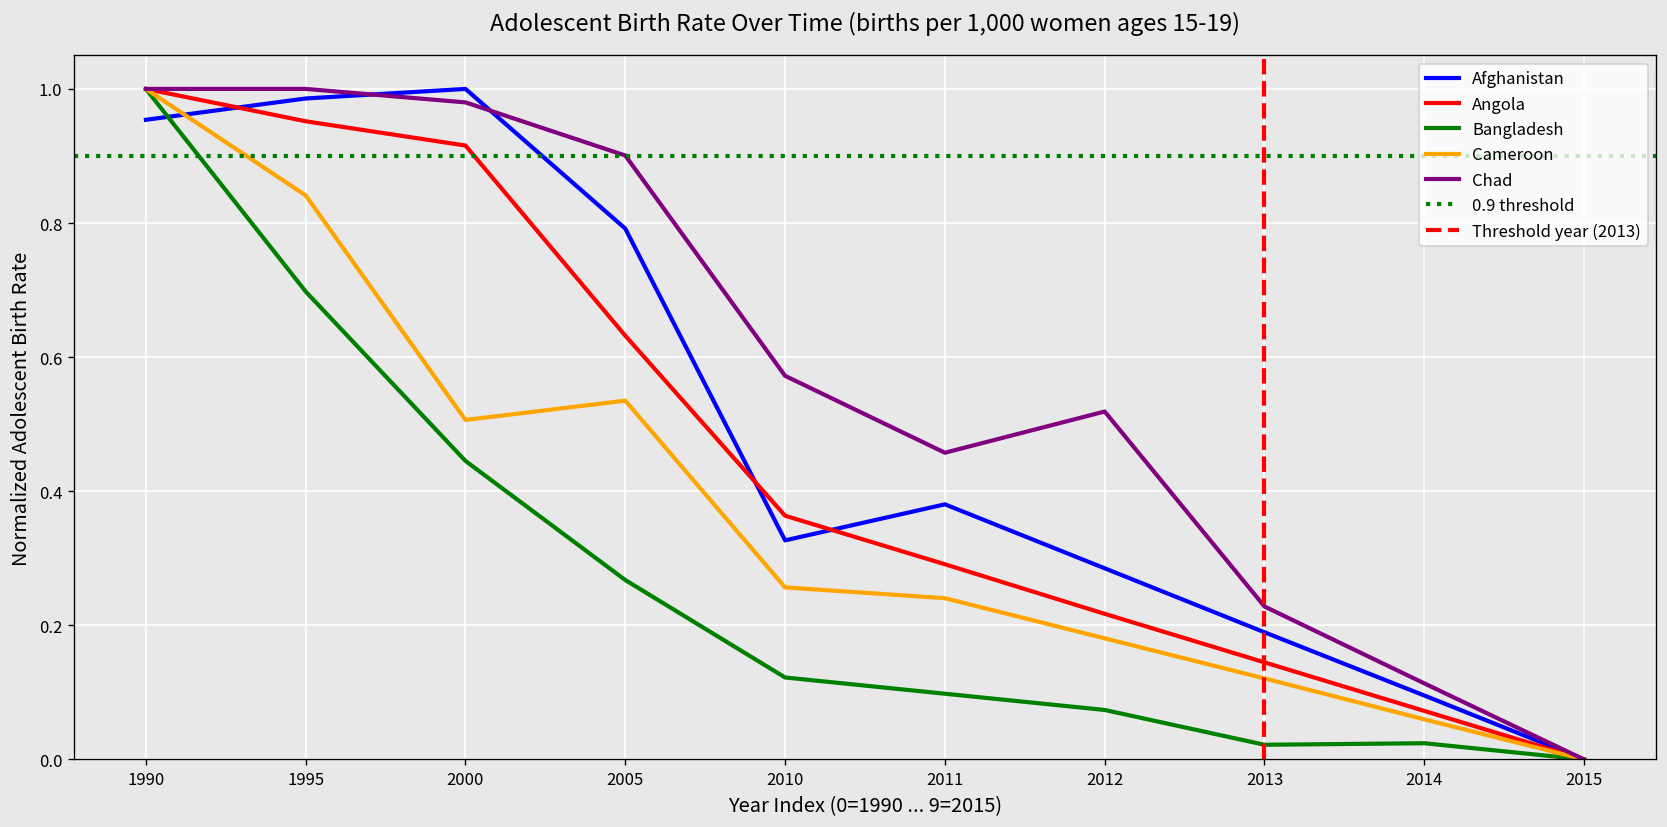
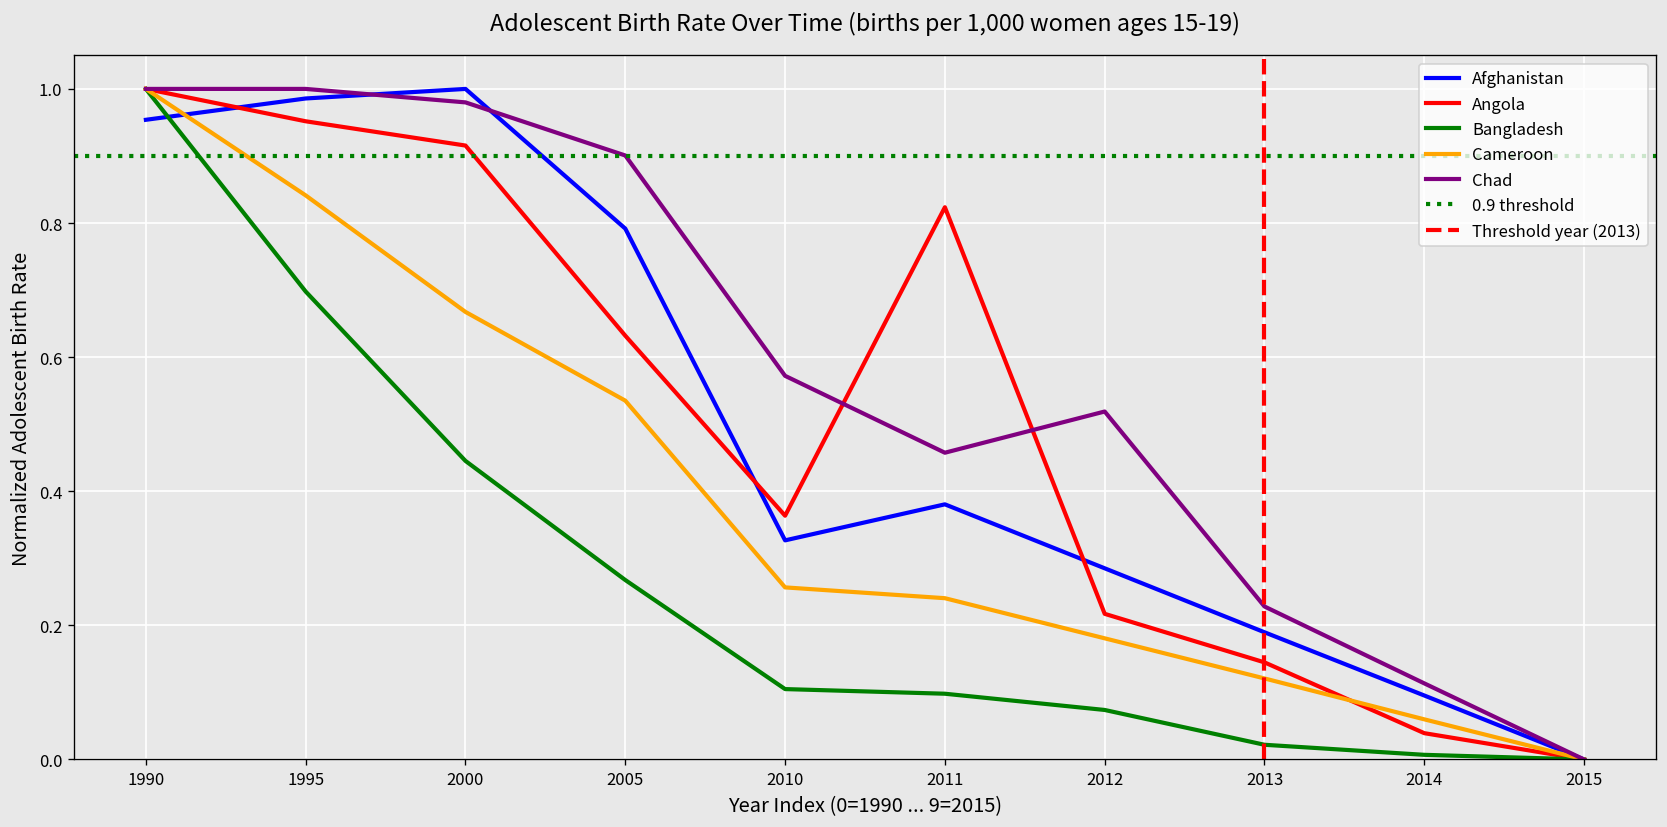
Cameroon, 2000: 0.51 -> 0.67
Bangladesh, 2010: 0.12 -> 0.10
Angola, 2011: 0.29 -> 0.82
Angola, 2014: 0.07 -> 0.04
Bangladesh, 2014: 0.02 -> 0.01
